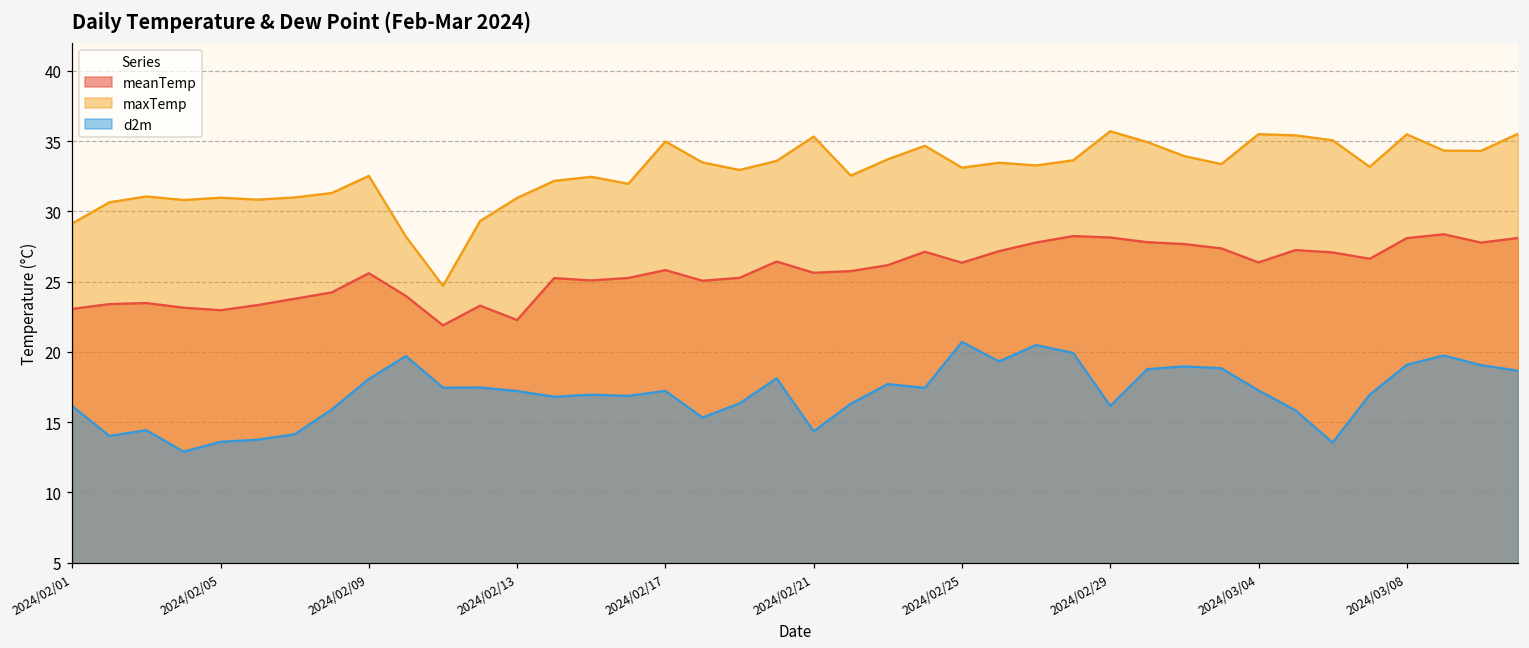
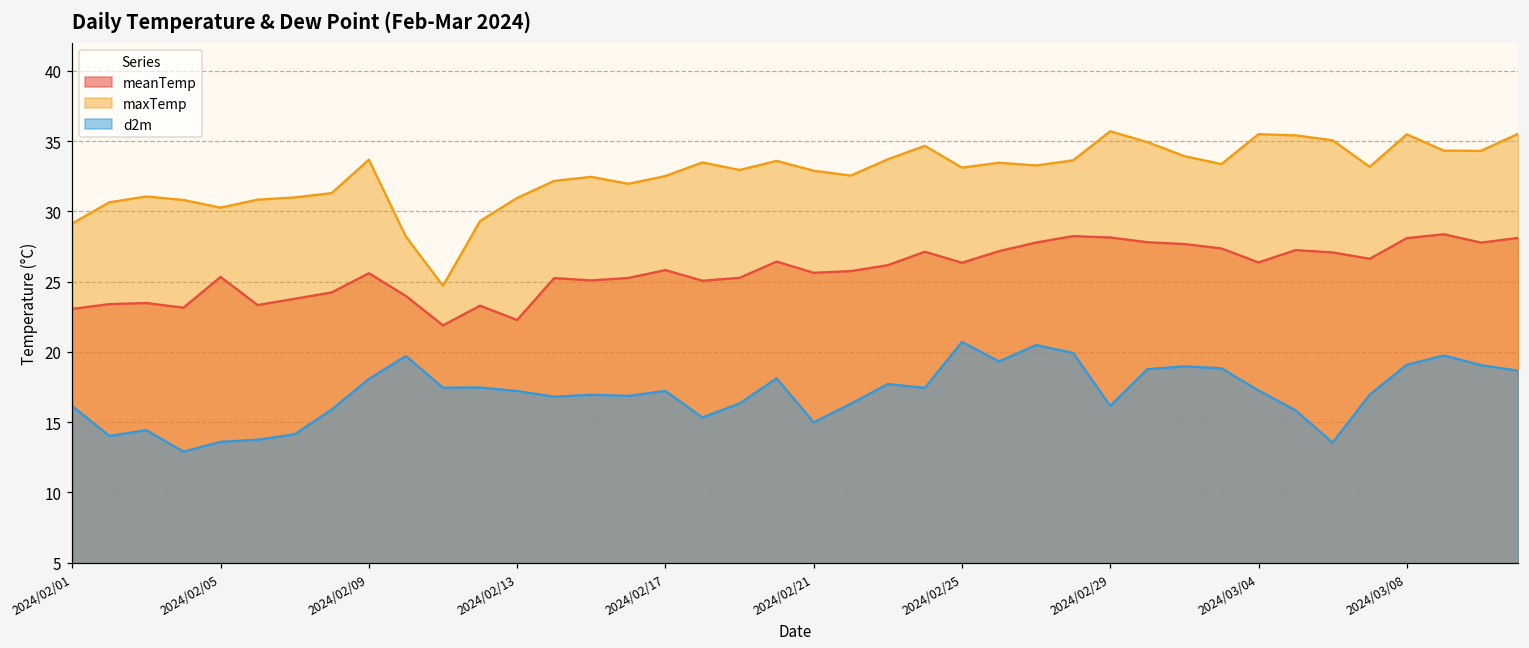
meanTemp, 2024/02/05: 23.0 -> 25.3
maxTemp, 2024/02/05: 31.0 -> 30.3
maxTemp, 2024/02/09: 32.5 -> 33.7
maxTemp, 2024/02/17: 35.0 -> 32.5
maxTemp, 2024/02/21: 35.3 -> 32.9
d2m, 2024/02/21: 14.4 -> 15.0
